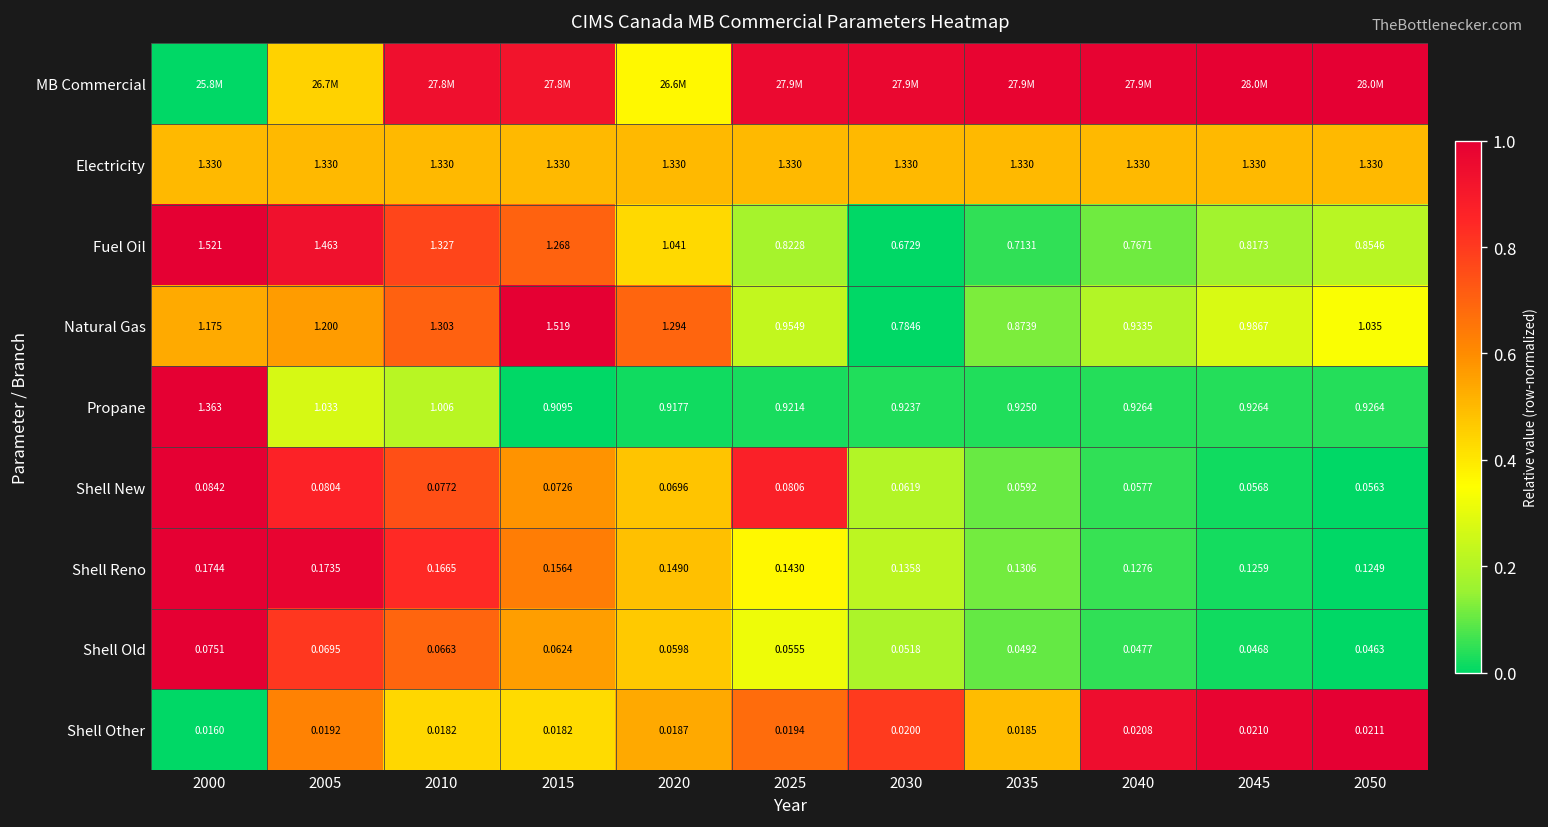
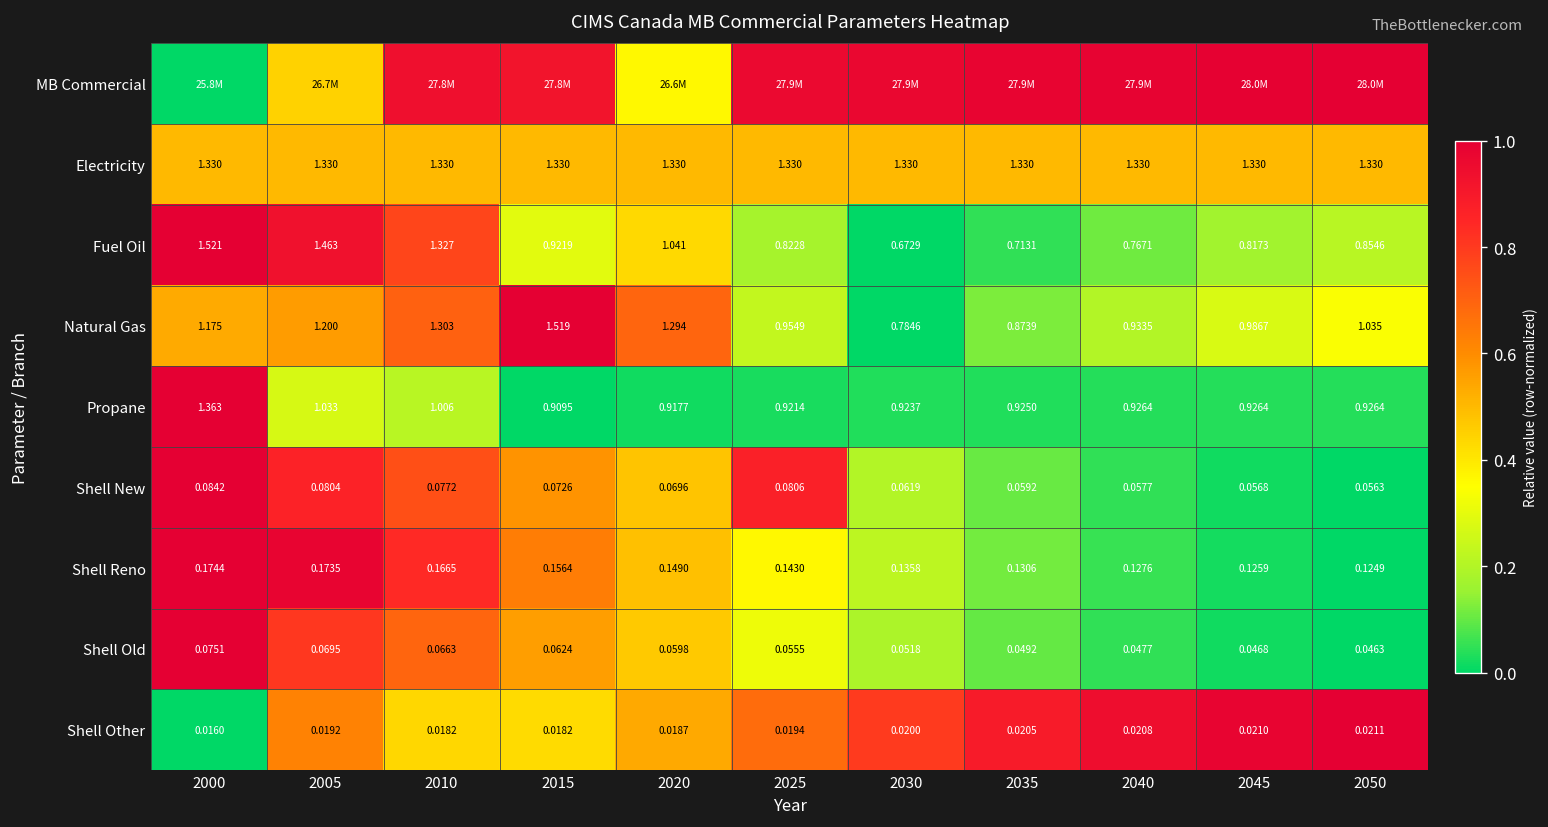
Fuel Oil, 2015: 1.268 -> 0.9219
Shell Other, 2035: 0.0185 -> 0.0205
